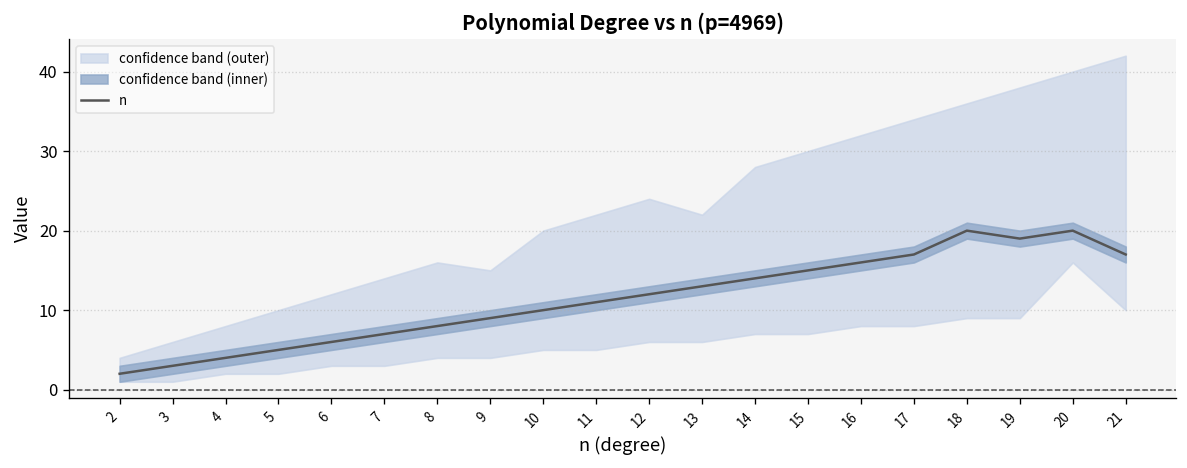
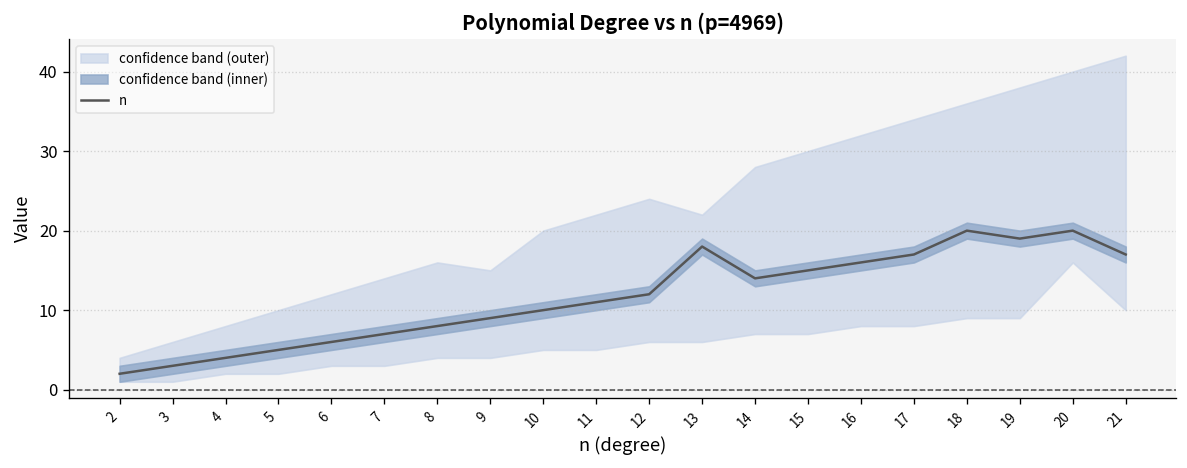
n, 13: 13 -> 18
